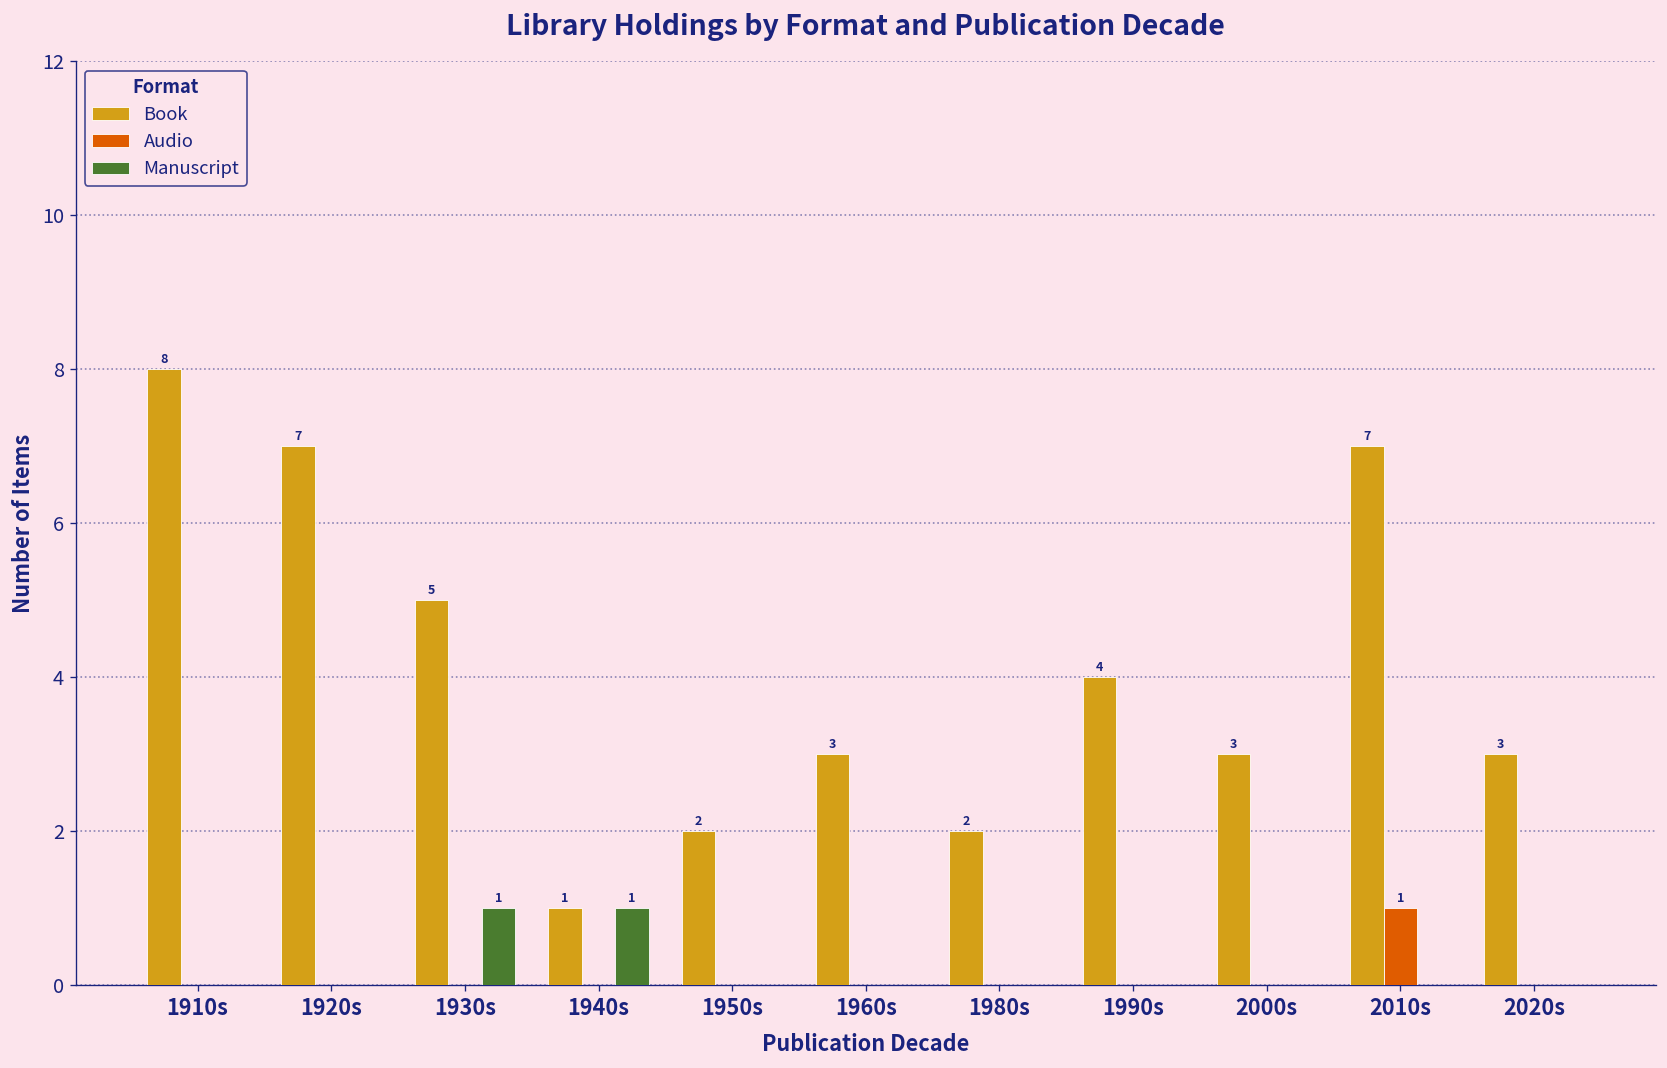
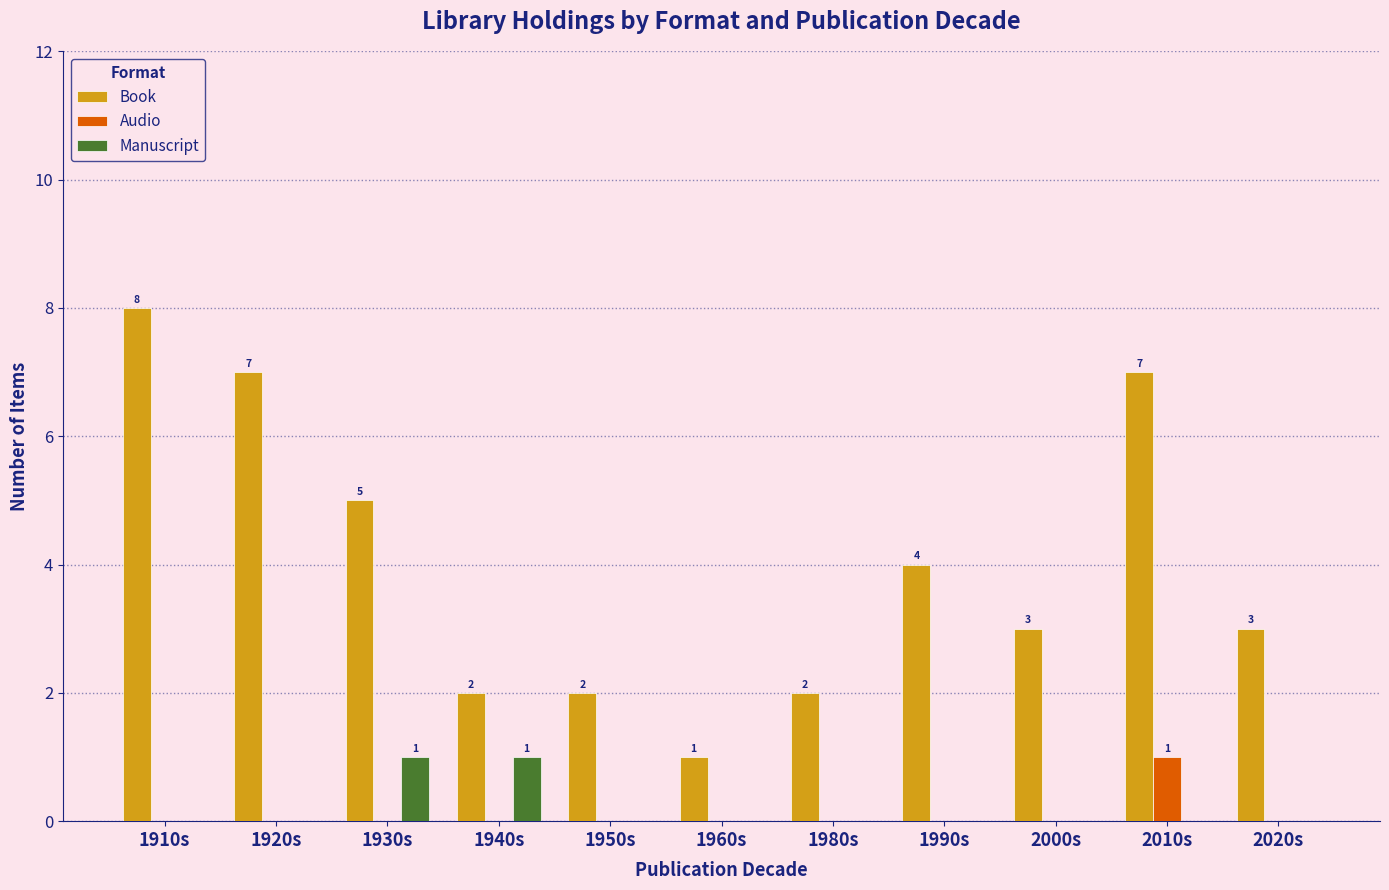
Book, 1940s: 1 -> 2
Book, 1960s: 3 -> 1
